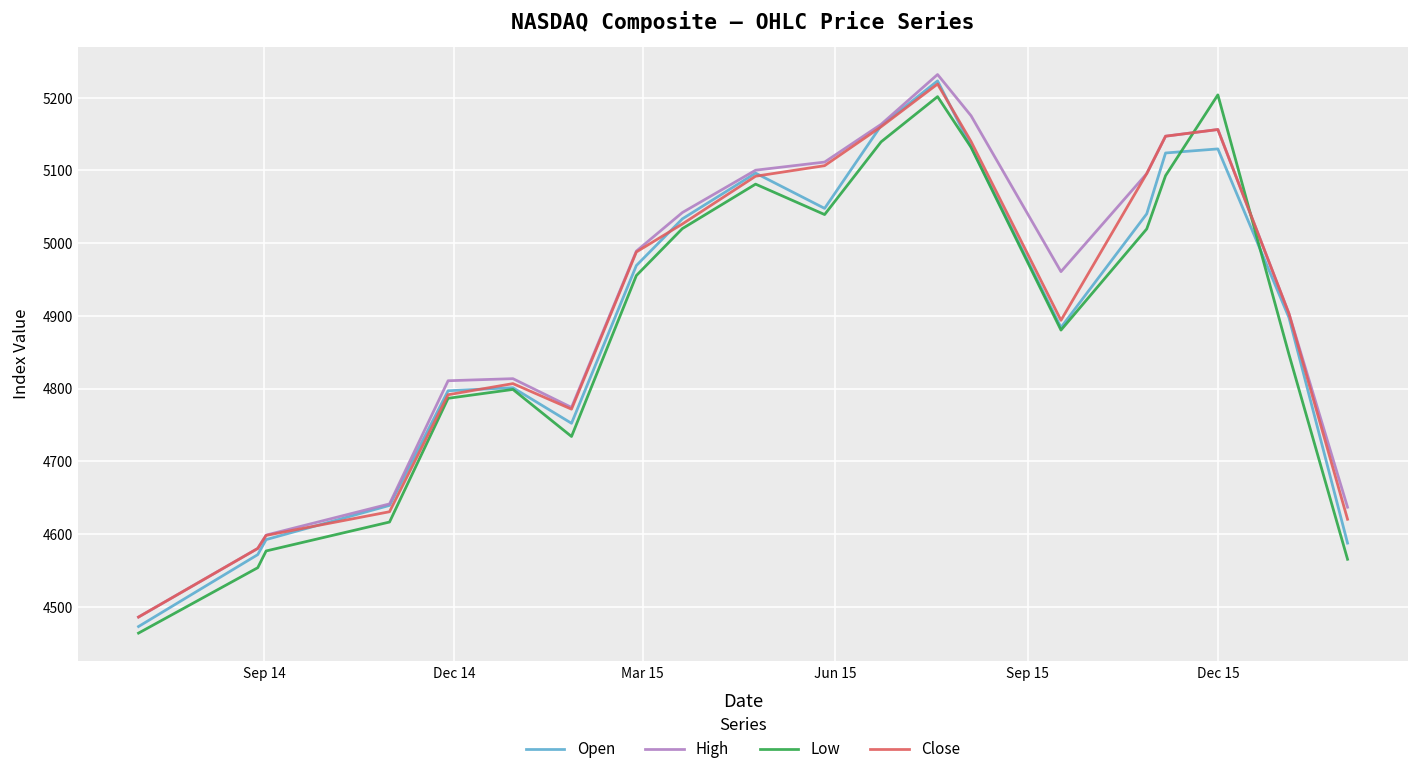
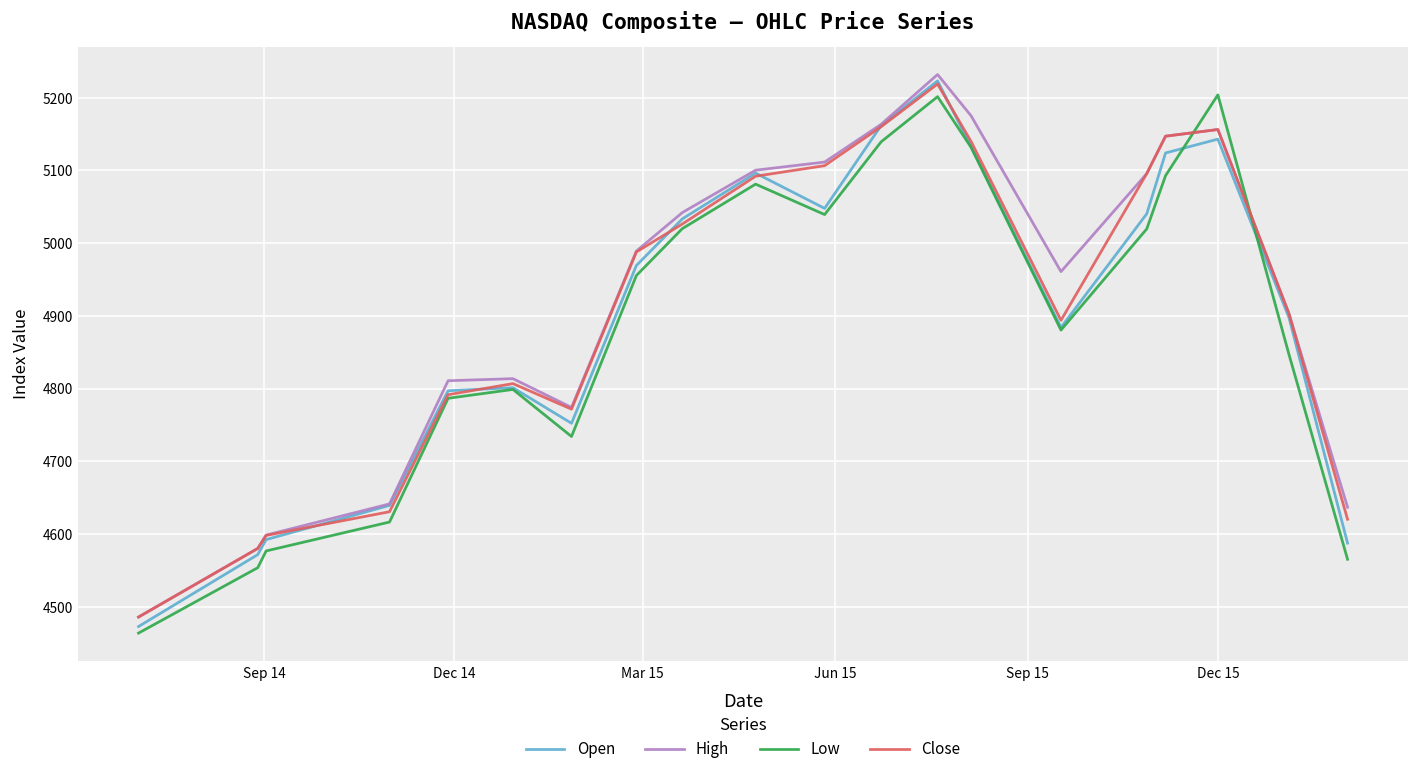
Open, Dec 15: 5130 -> 5140
